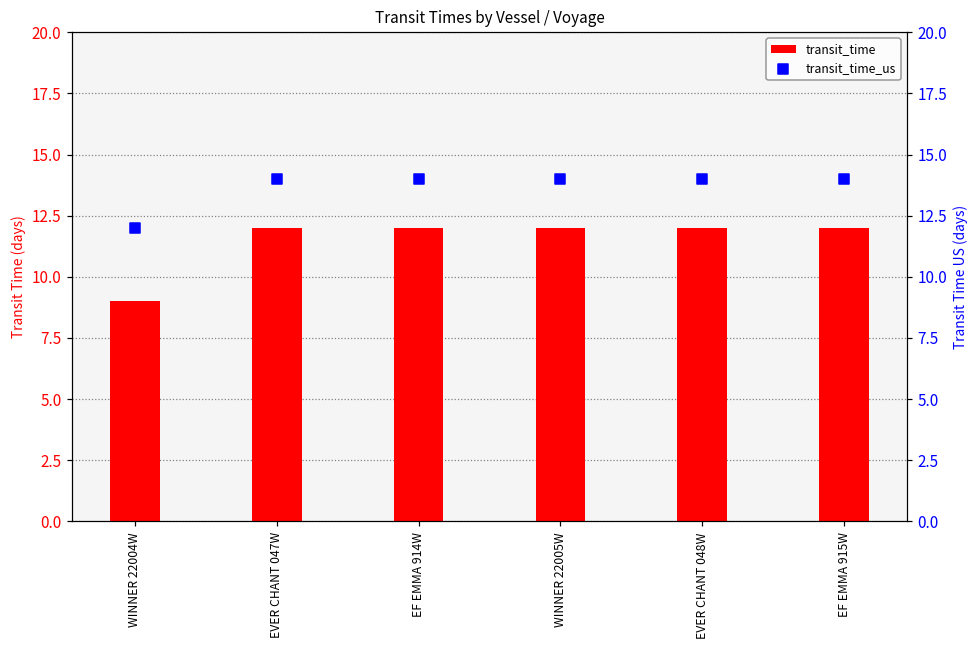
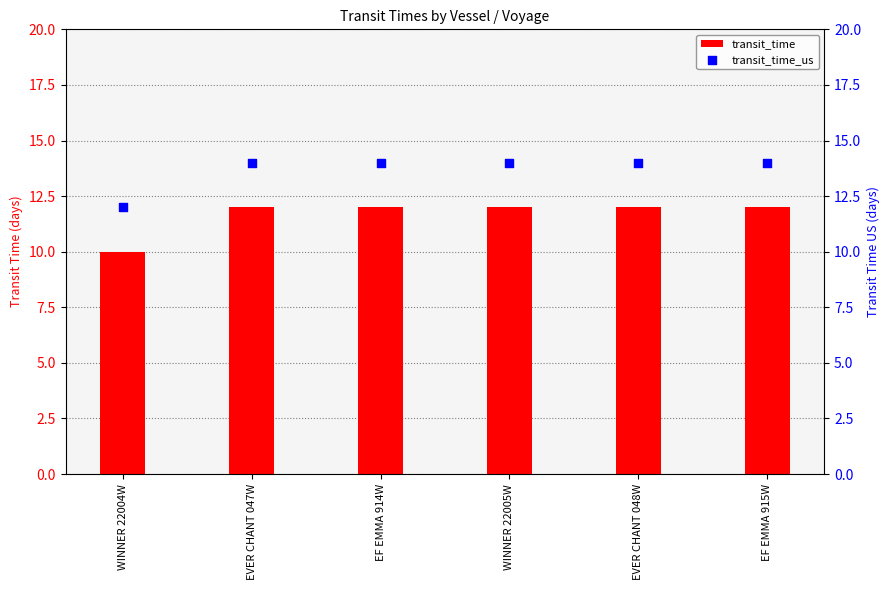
transit_time, WINNER 22004W: 9 -> 10
